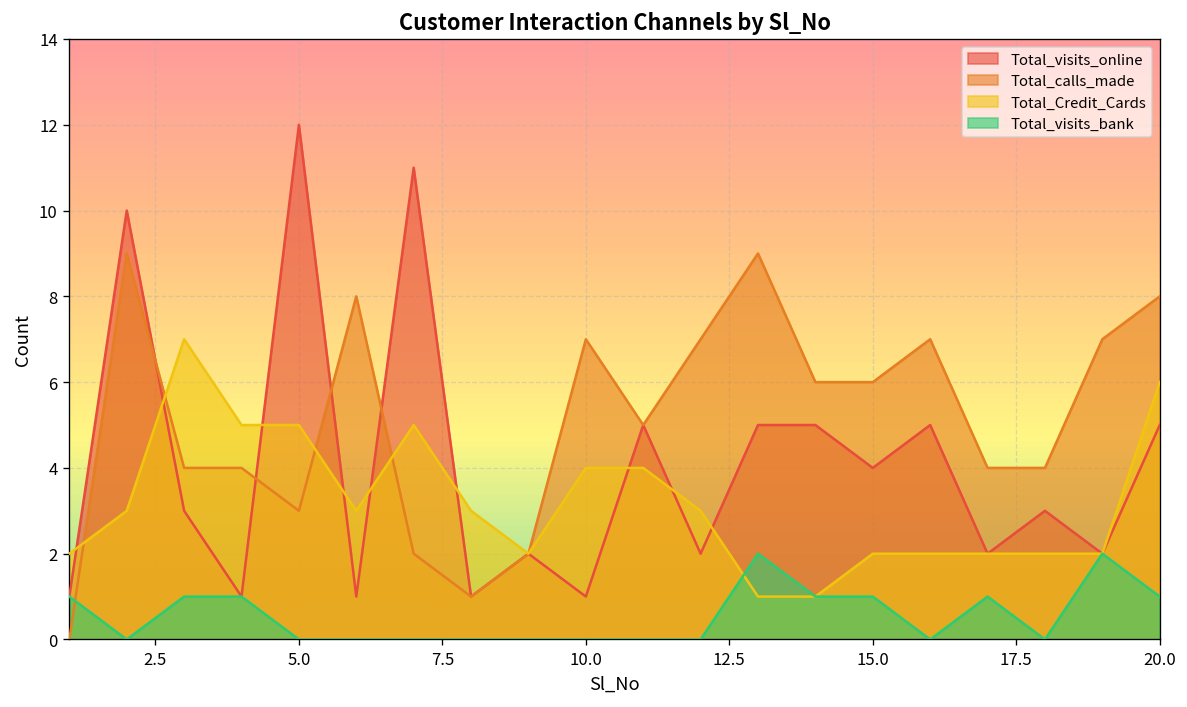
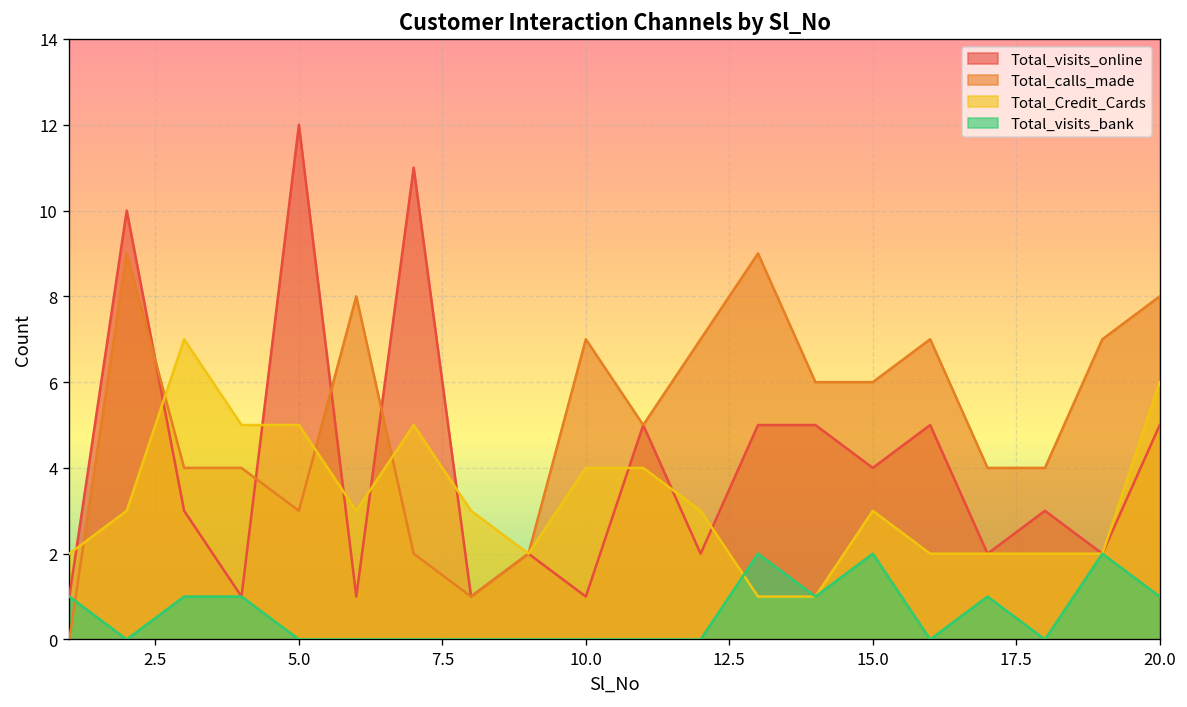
Total_Credit_Cards, 15.0: 2 -> 3
Total_visits_bank, 15.0: 1 -> 2
